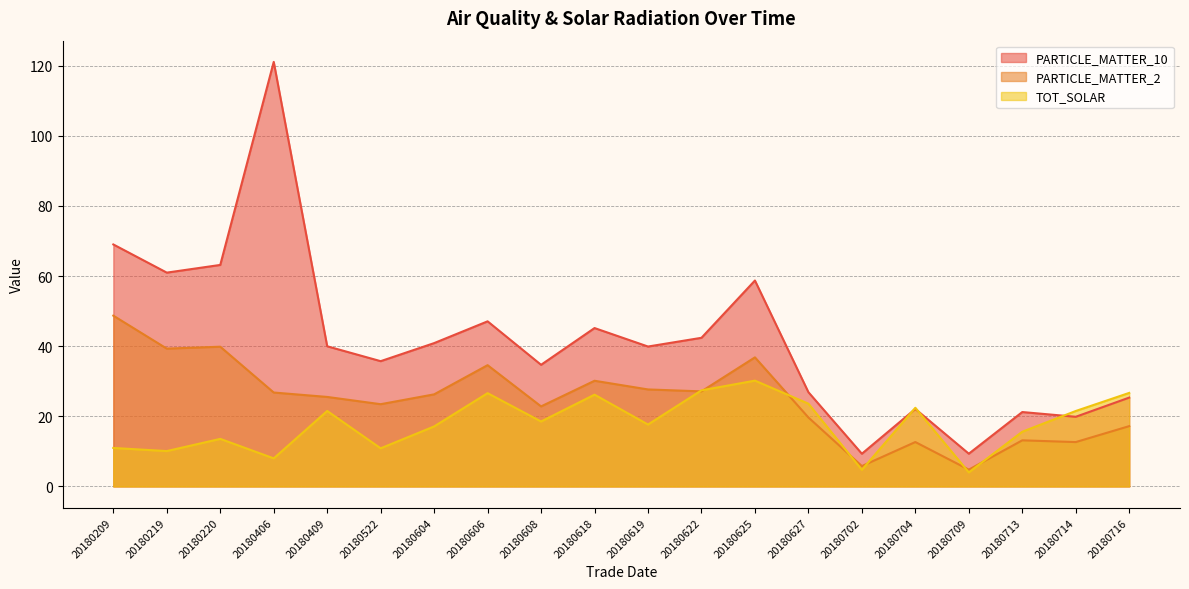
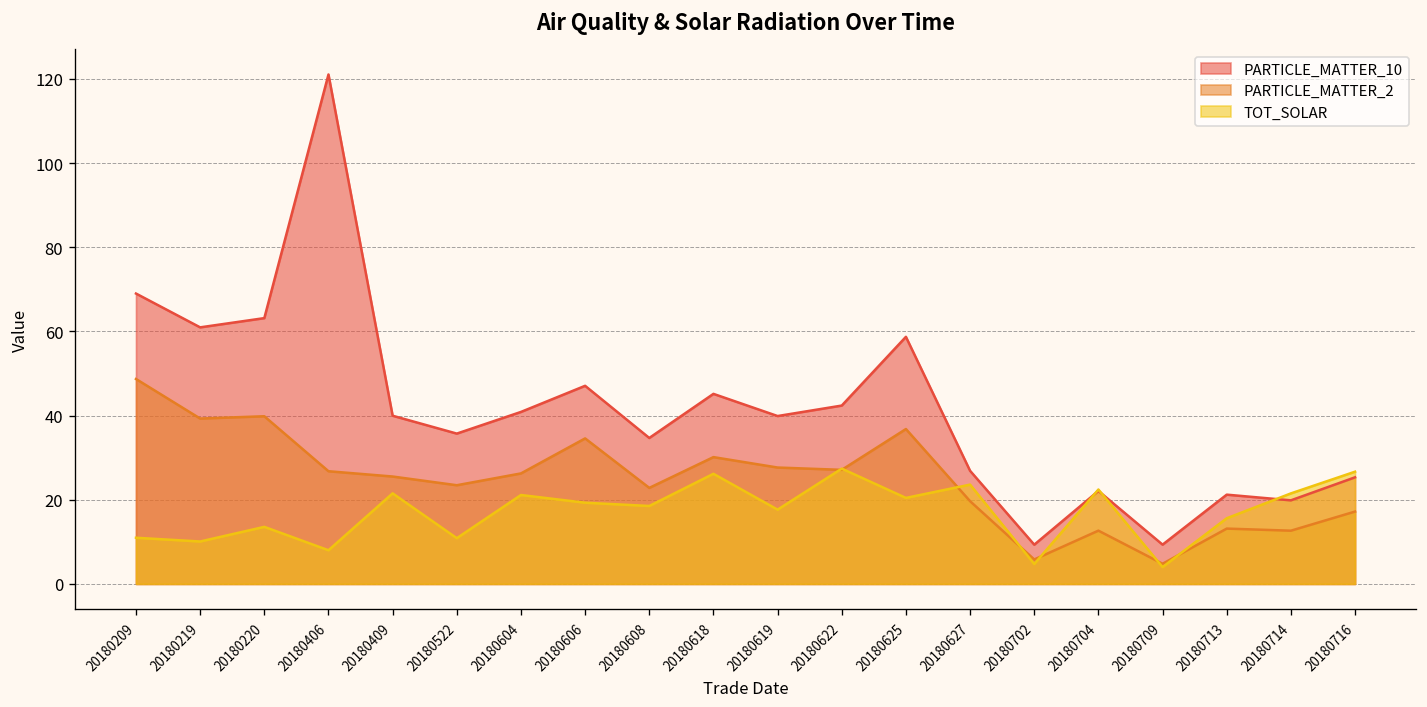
TOT_SOLAR, 20180604: 17 -> 21
TOT_SOLAR, 20180606: 27 -> 19
TOT_SOLAR, 20180625: 30 -> 20
